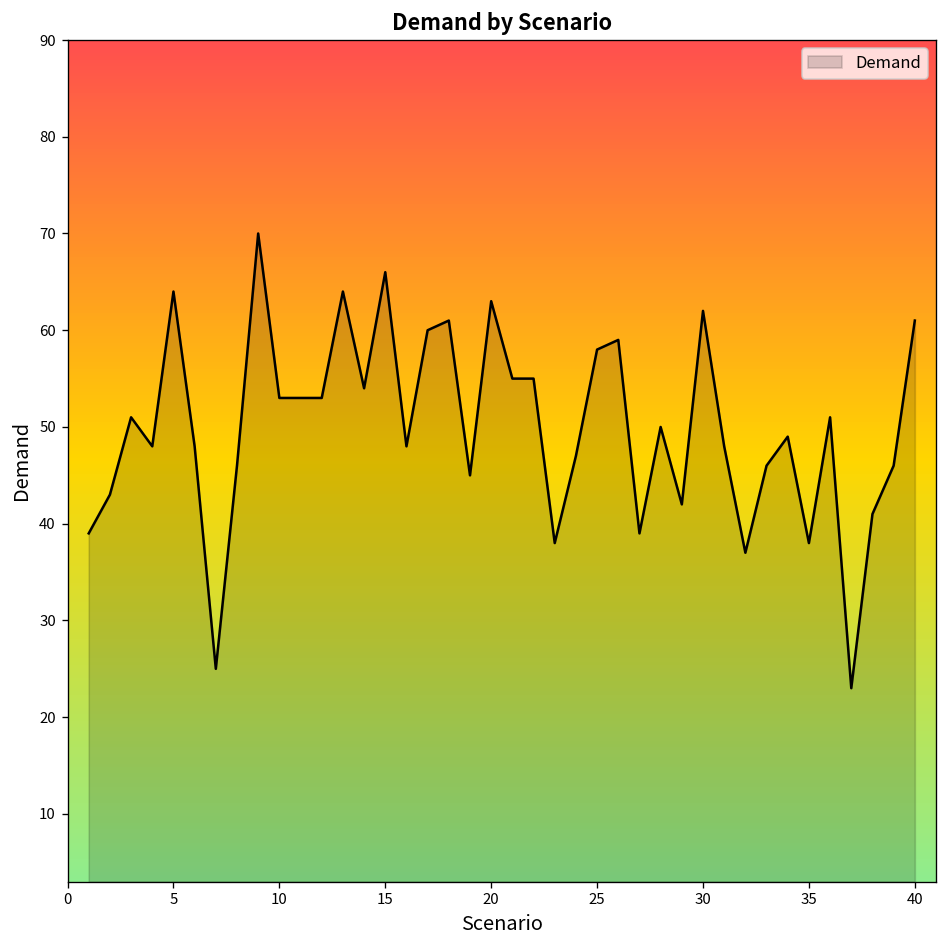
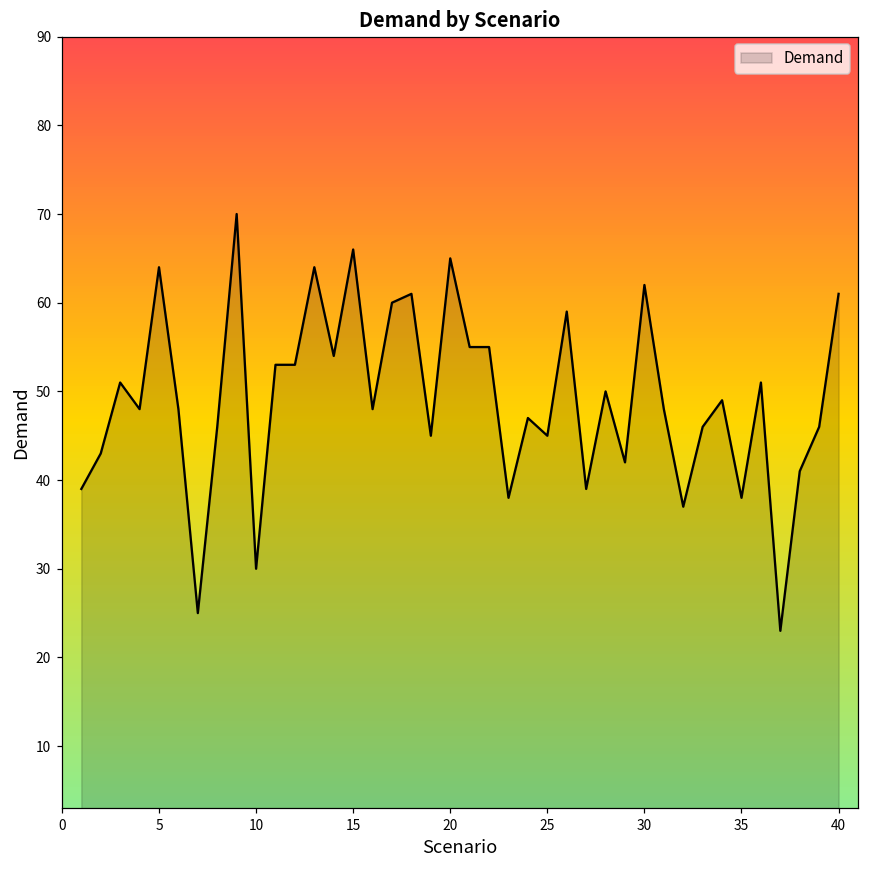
10: 53 -> 30
20: 63 -> 65
25: 58 -> 45
